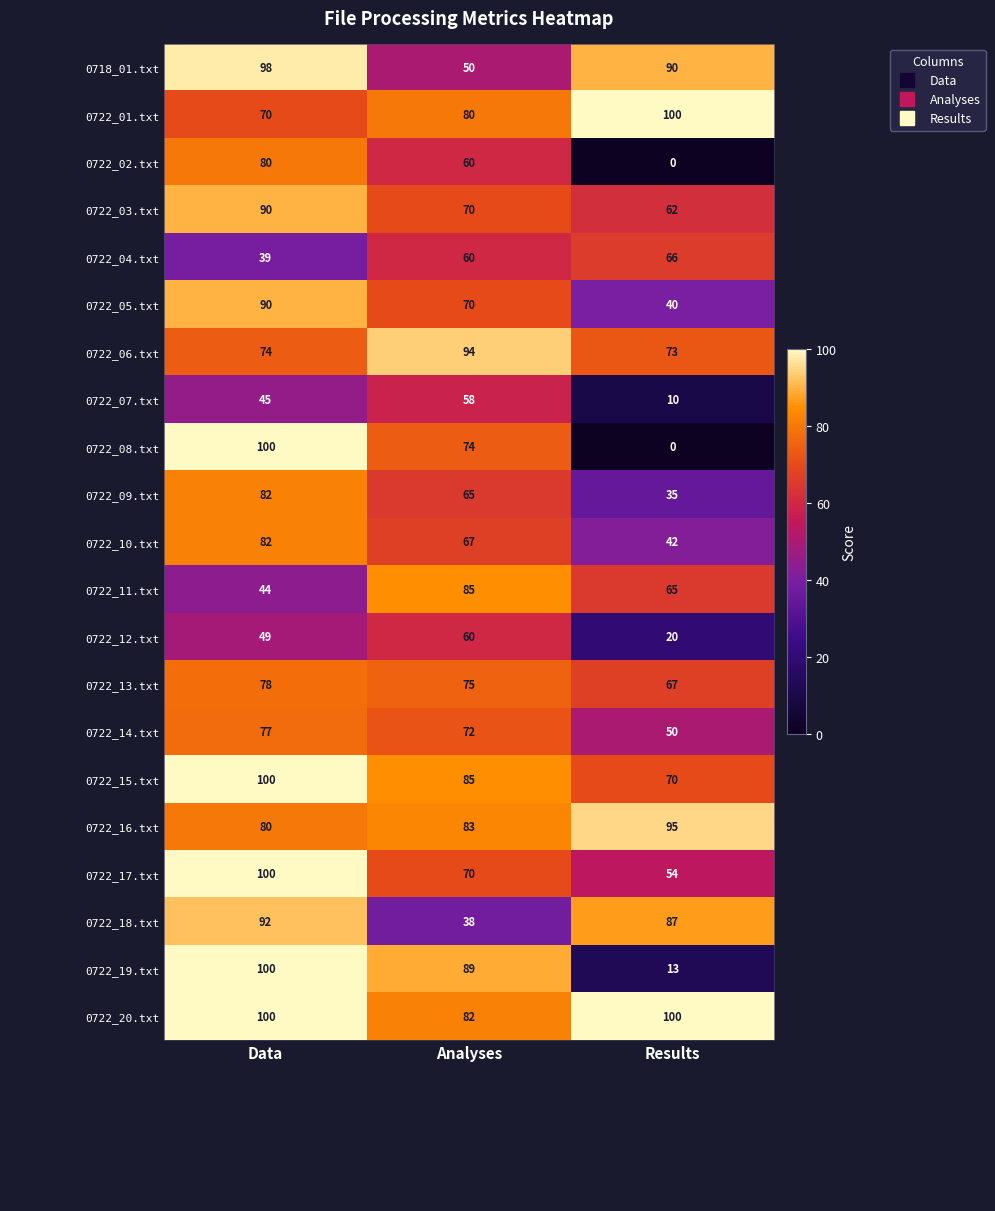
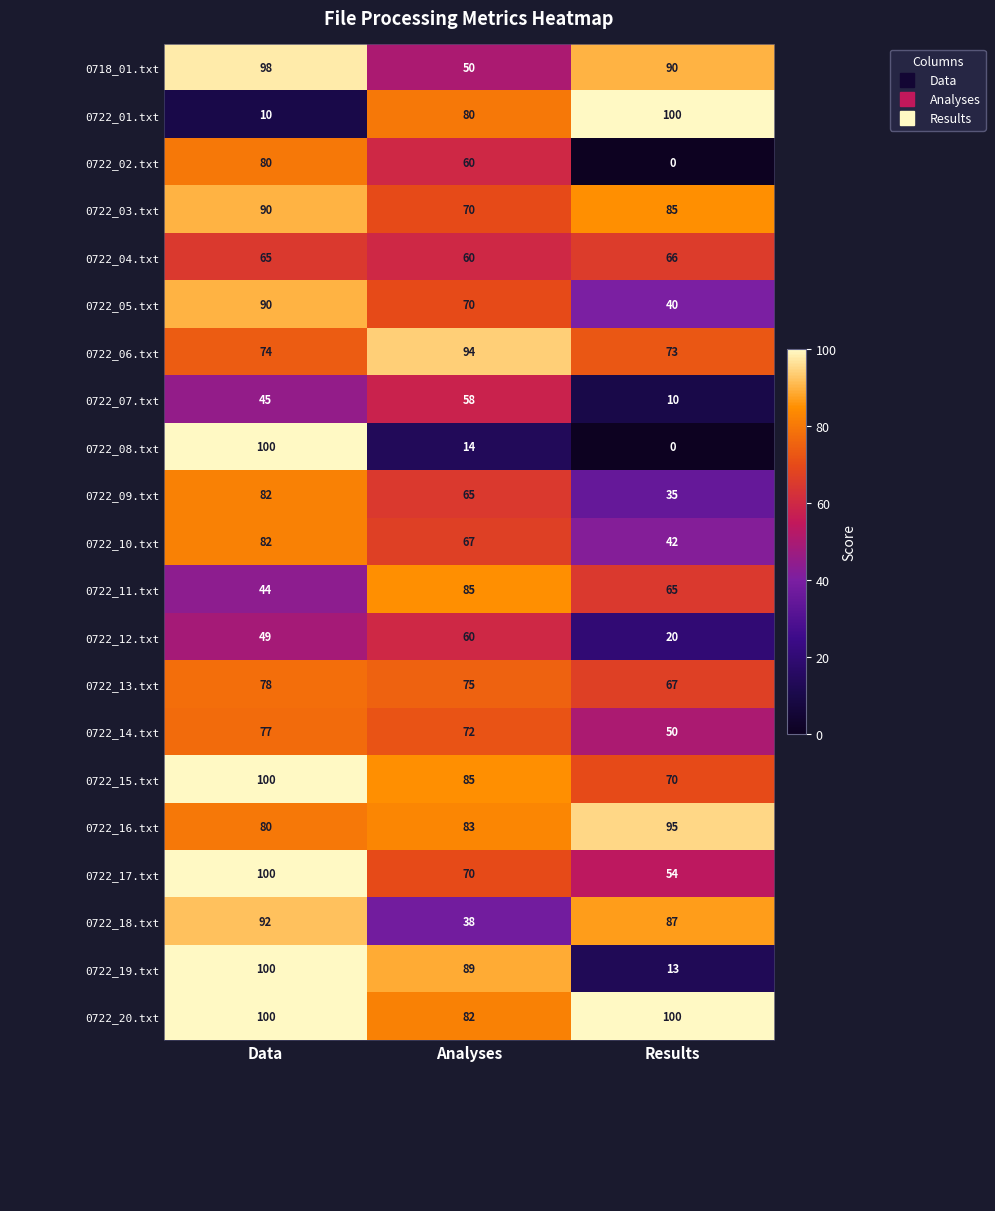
0722_01.txt, Data: 70 -> 10
0722_03.txt, Results: 62 -> 85
0722_04.txt, Data: 39 -> 65
0722_08.txt, Analyses: 74 -> 14
